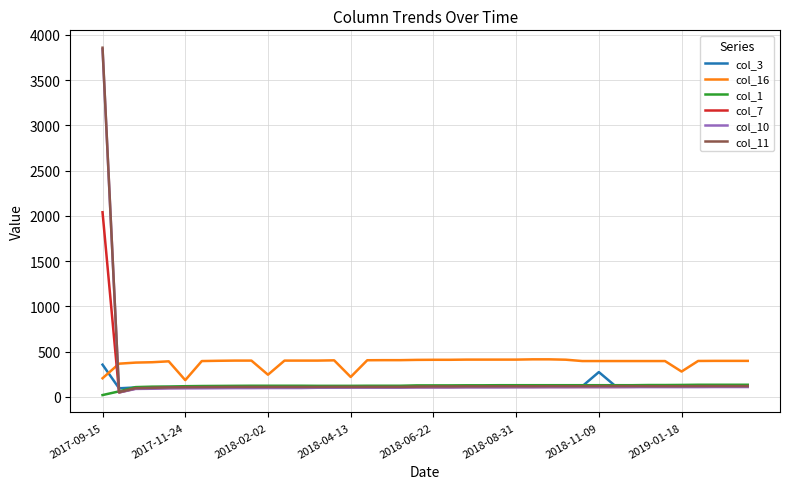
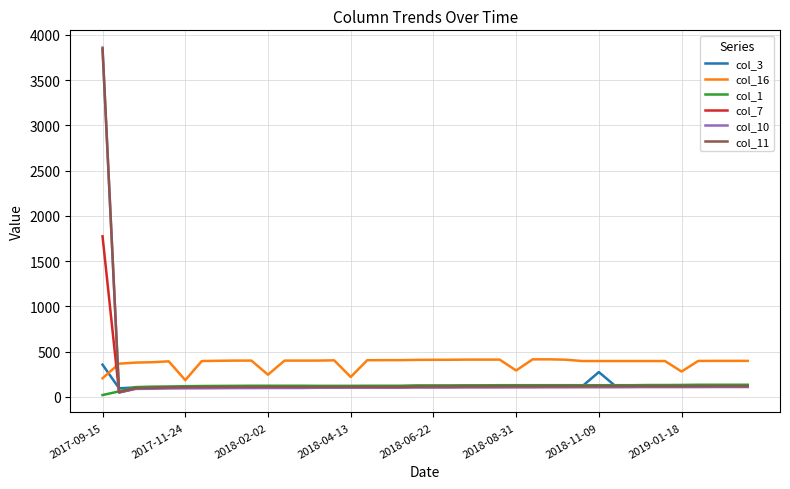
col_7, 2017-09-15: 2000 -> 1800
col_16, 2018-08-31: 400 -> 300
